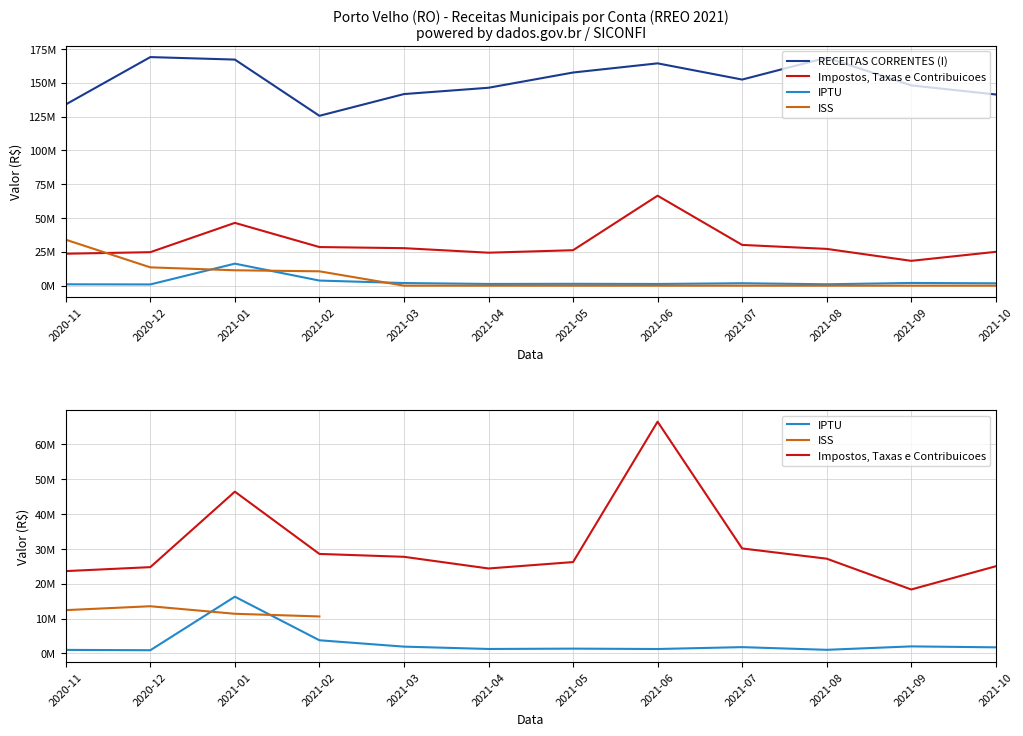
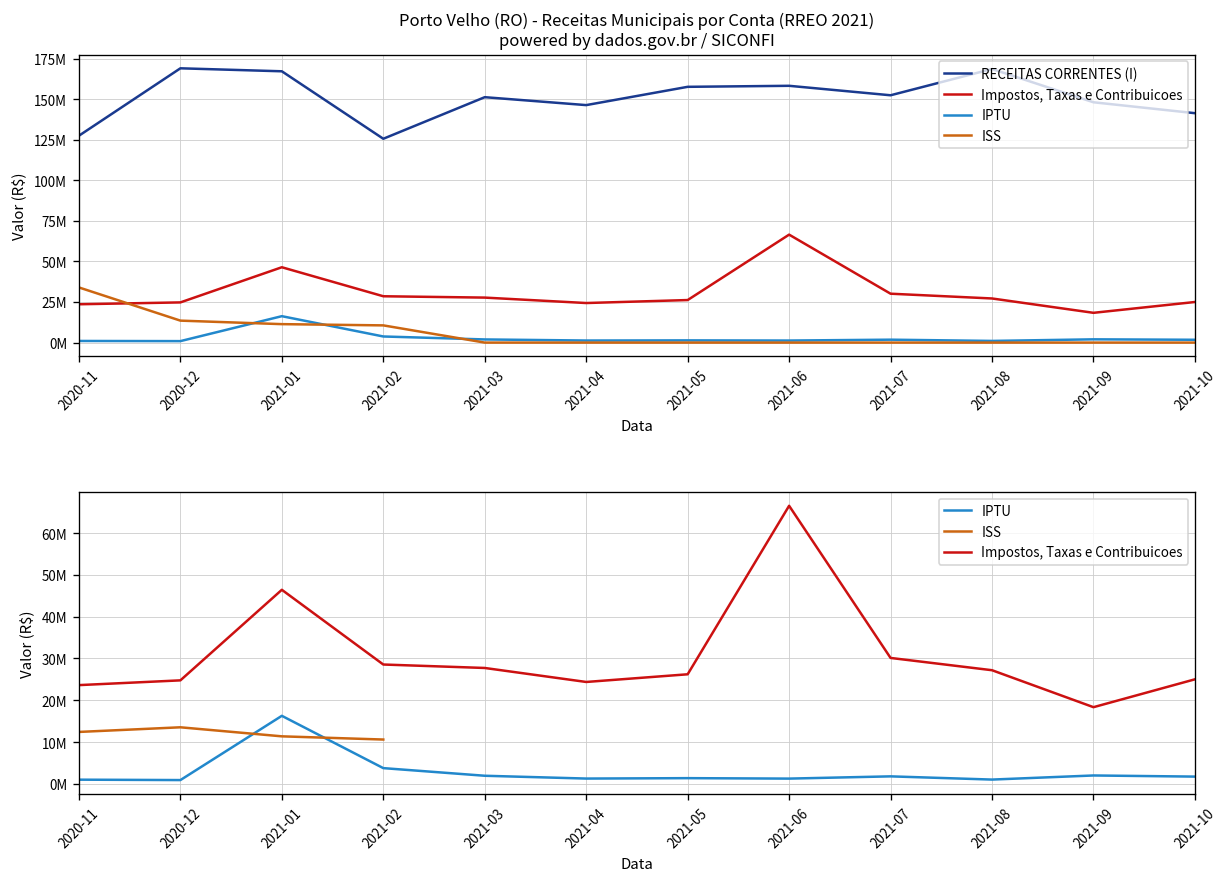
Porto Velho (RO) - Receitas Municipais por Conta (RREO 2021) powered by dados.gov.br / SICONFI, RECEITAS CORRENTES (I), 2020-11: 134000000 -> 127000000
Porto Velho (RO) - Receitas Municipais por Conta (RREO 2021) powered by dados.gov.br / SICONFI, RECEITAS CORRENTES (I), 2021-03: 142000000 -> 151000000
Porto Velho (RO) - Receitas Municipais por Conta (RREO 2021) powered by dados.gov.br / SICONFI, RECEITAS CORRENTES (I), 2021-06: 164000000 -> 158000000
